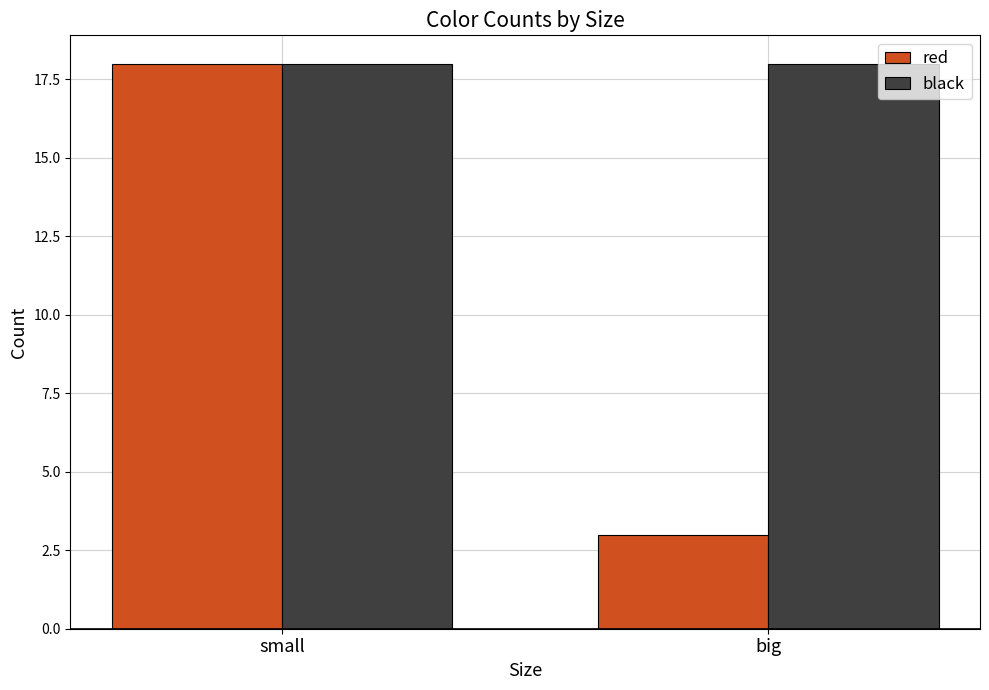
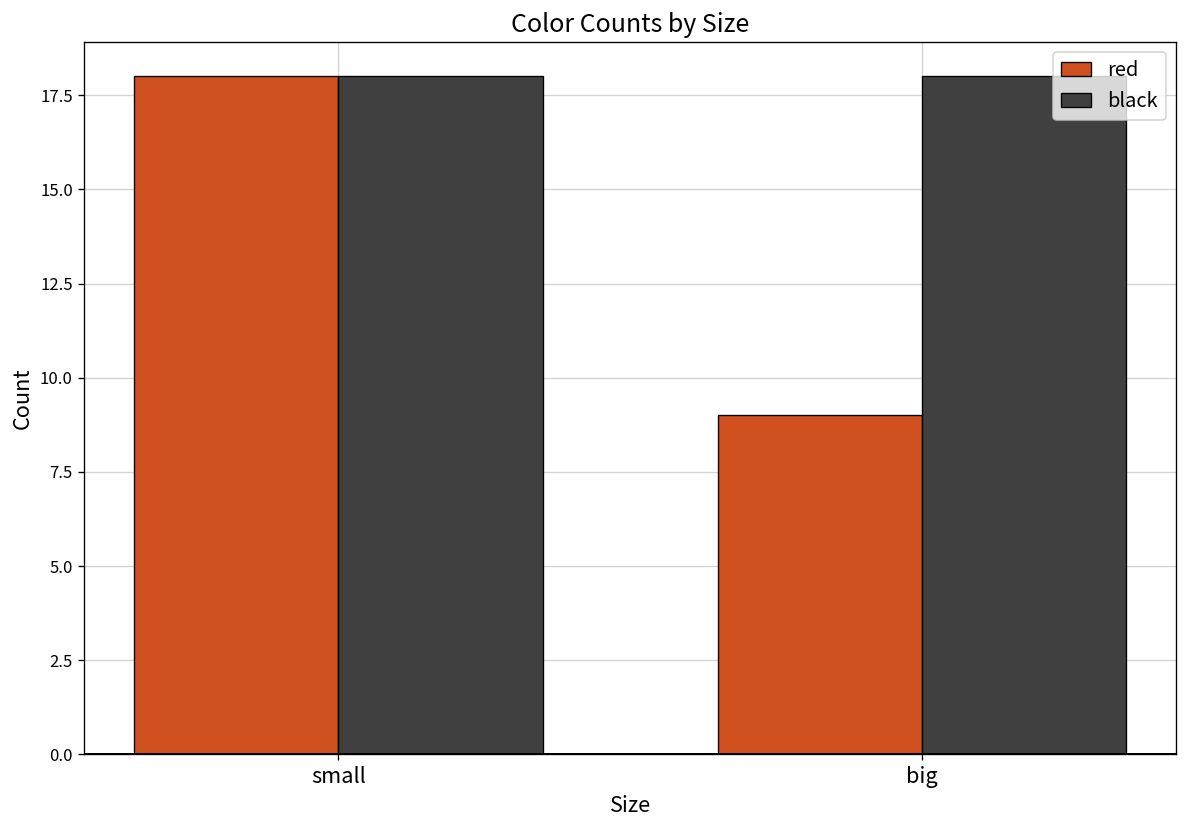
red, big: 3 -> 9
